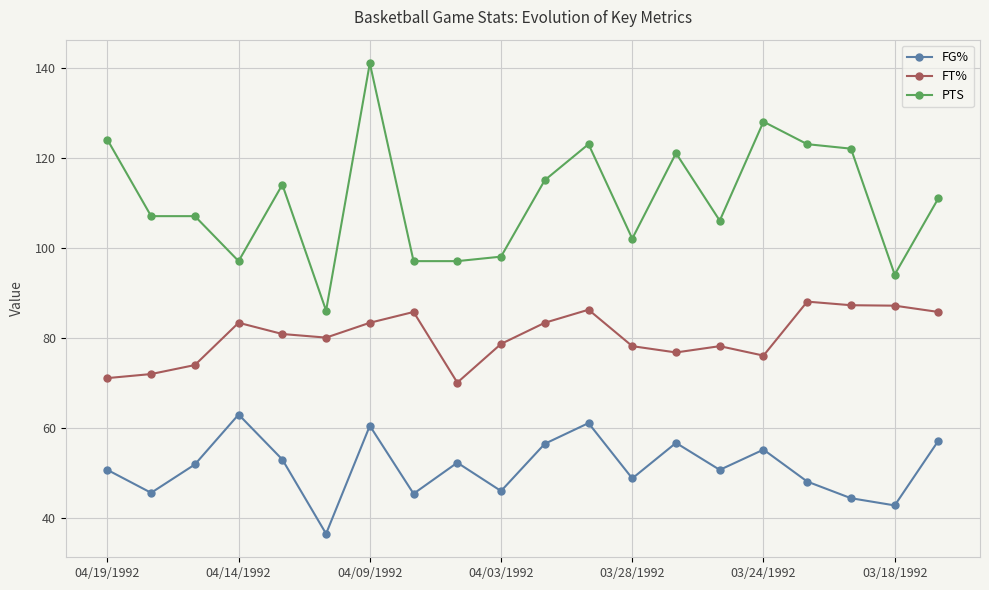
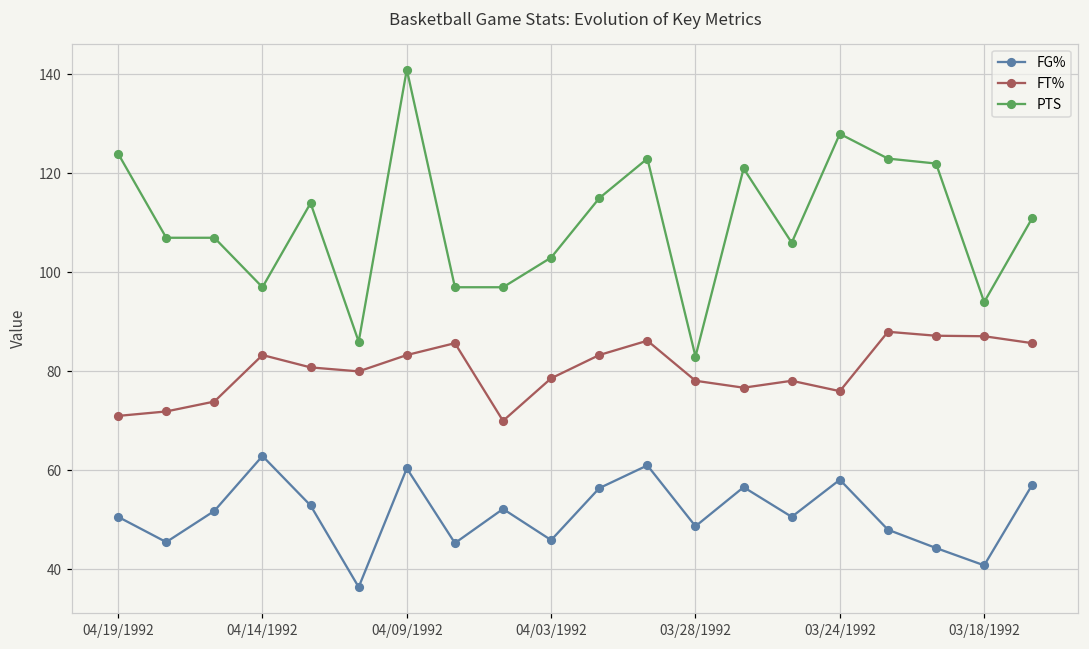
PTS, 04/03/1992: 98 -> 103
PTS, 03/28/1992: 102 -> 83
FG%, 03/24/1992: 55 -> 58
FG%, 03/18/1992: 43 -> 41
